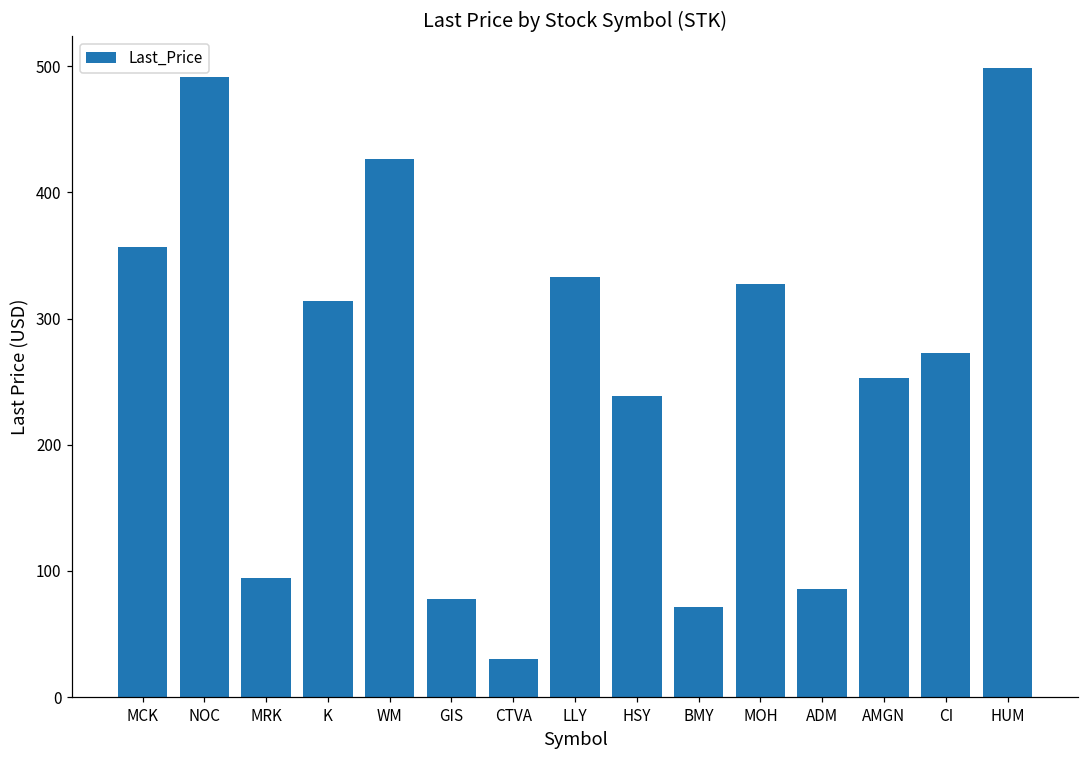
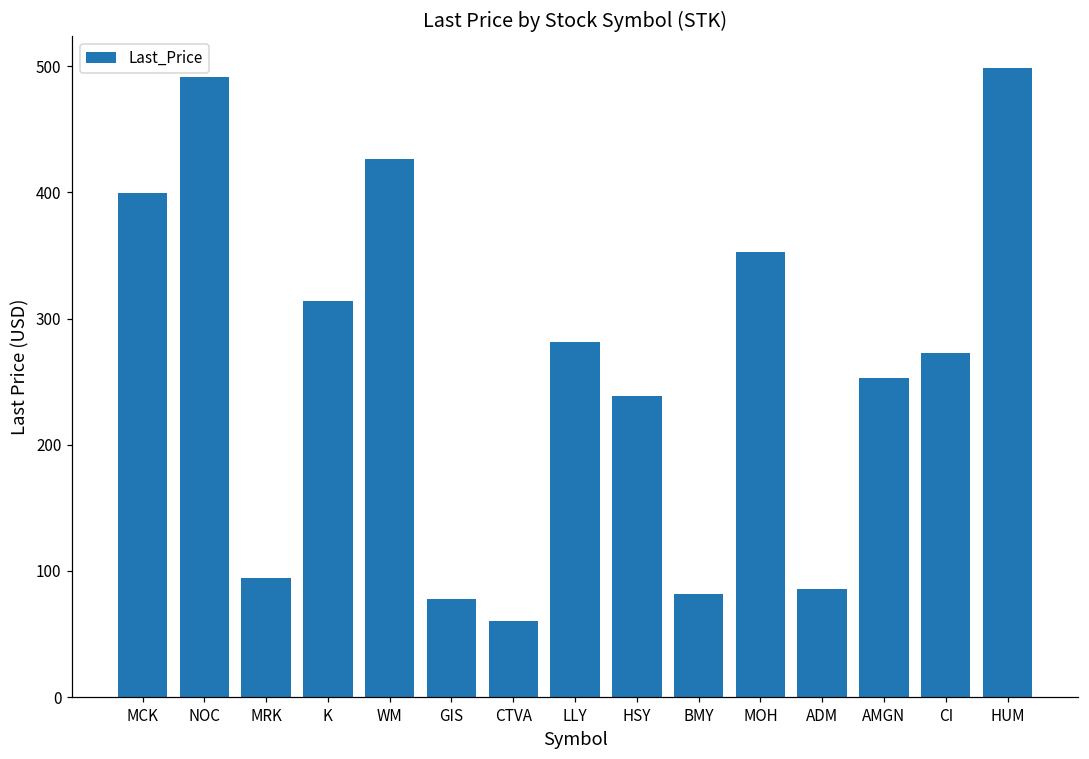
MCK: 357 -> 399
CTVA: 30 -> 60
LLY: 333 -> 282
BMY: 72 -> 82
MOH: 327 -> 352
